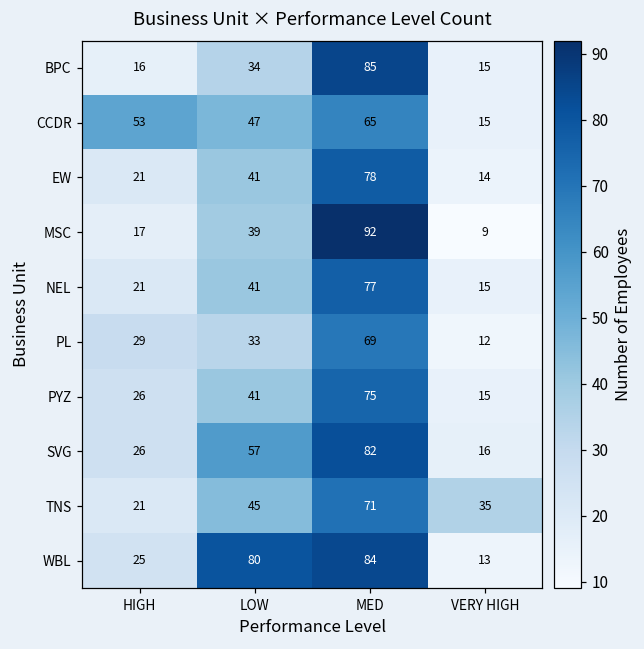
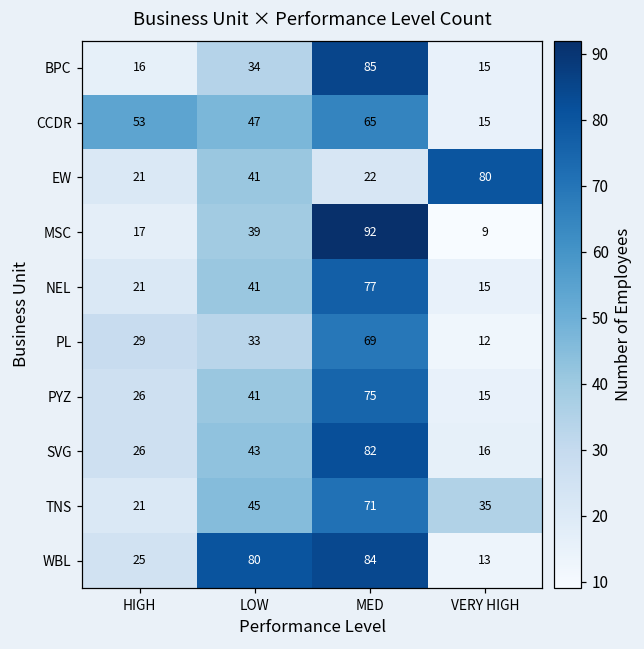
EW, MED: 78 -> 22
EW, VERY HIGH: 14 -> 80
SVG, LOW: 57 -> 43
